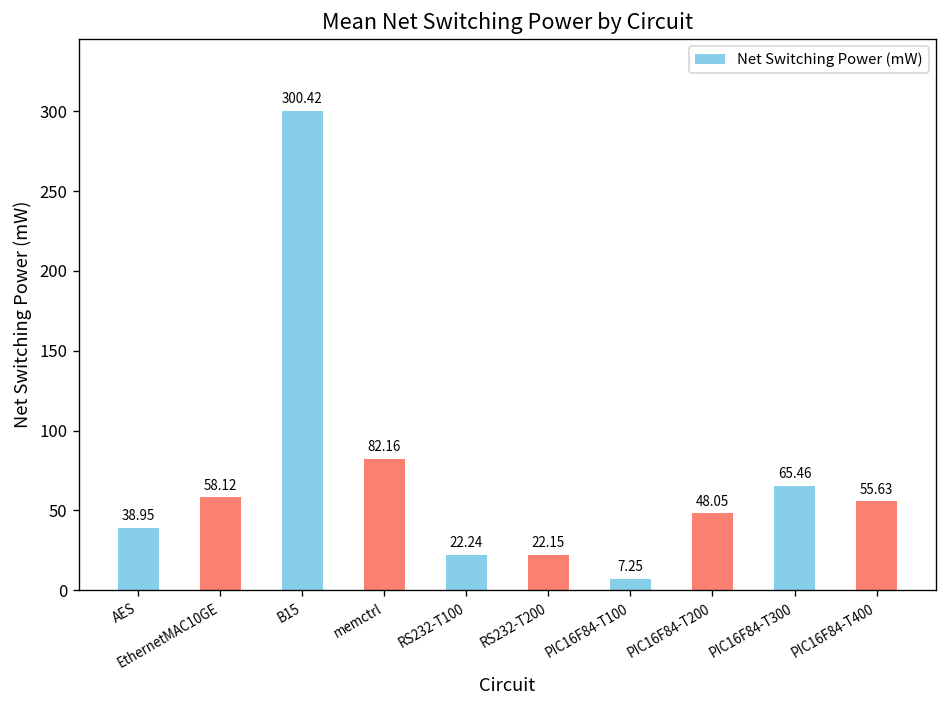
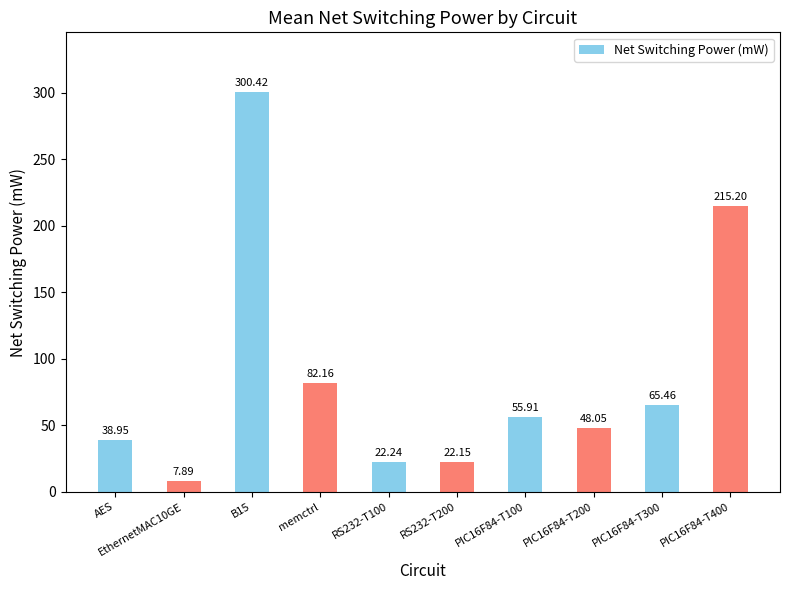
EthernetMAC10GE: 58.12 -> 7.89
PIC16F84-T100: 7.25 -> 55.91
PIC16F84-T400: 55.63 -> 215.20
